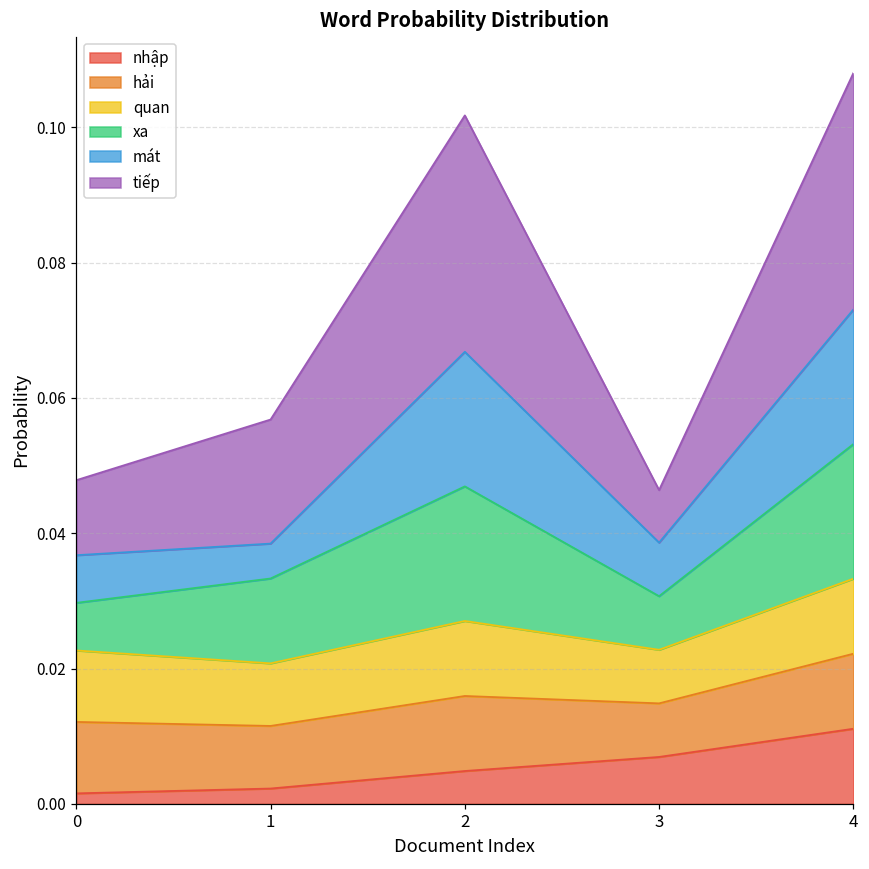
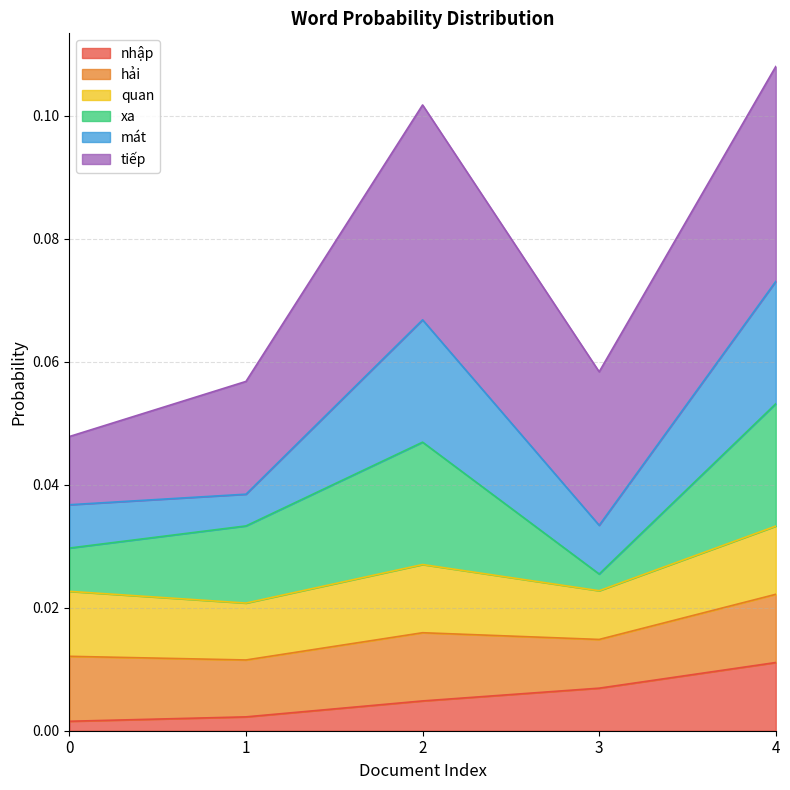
xa, 3: 0.008 -> 0.003
tiếp, 3: 0.008 -> 0.025
